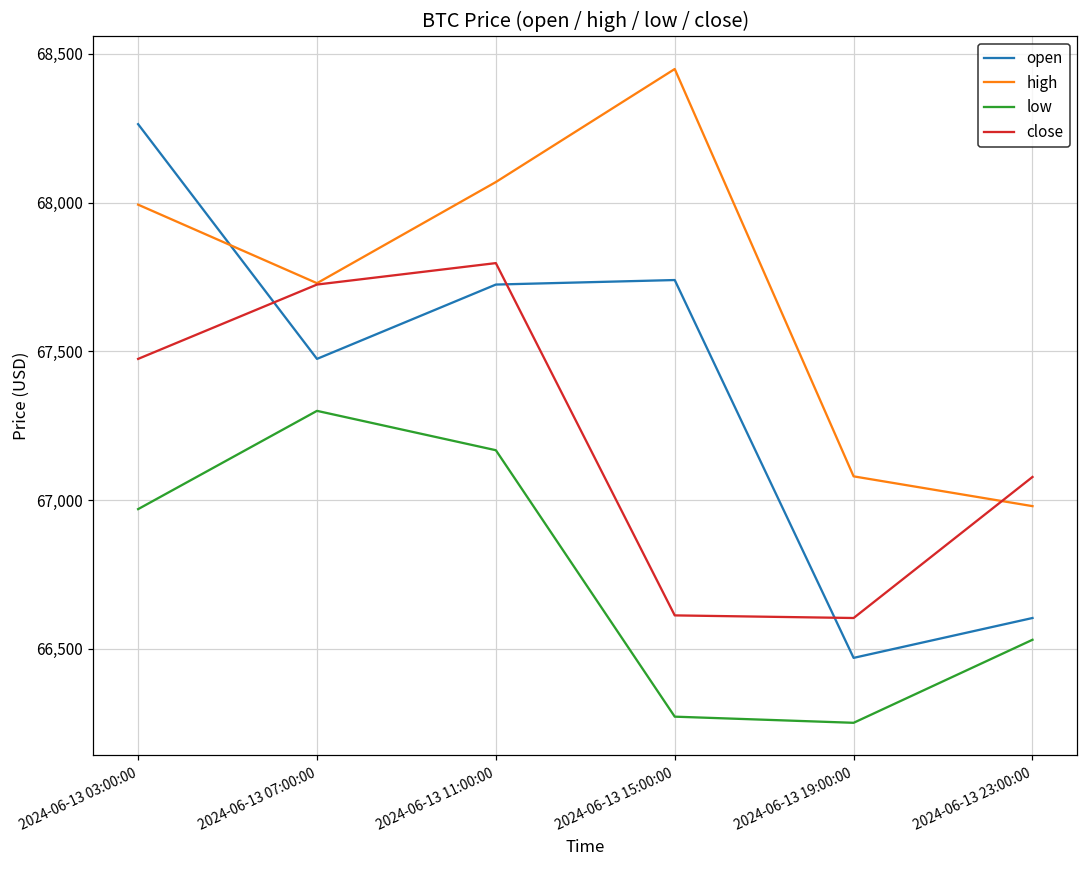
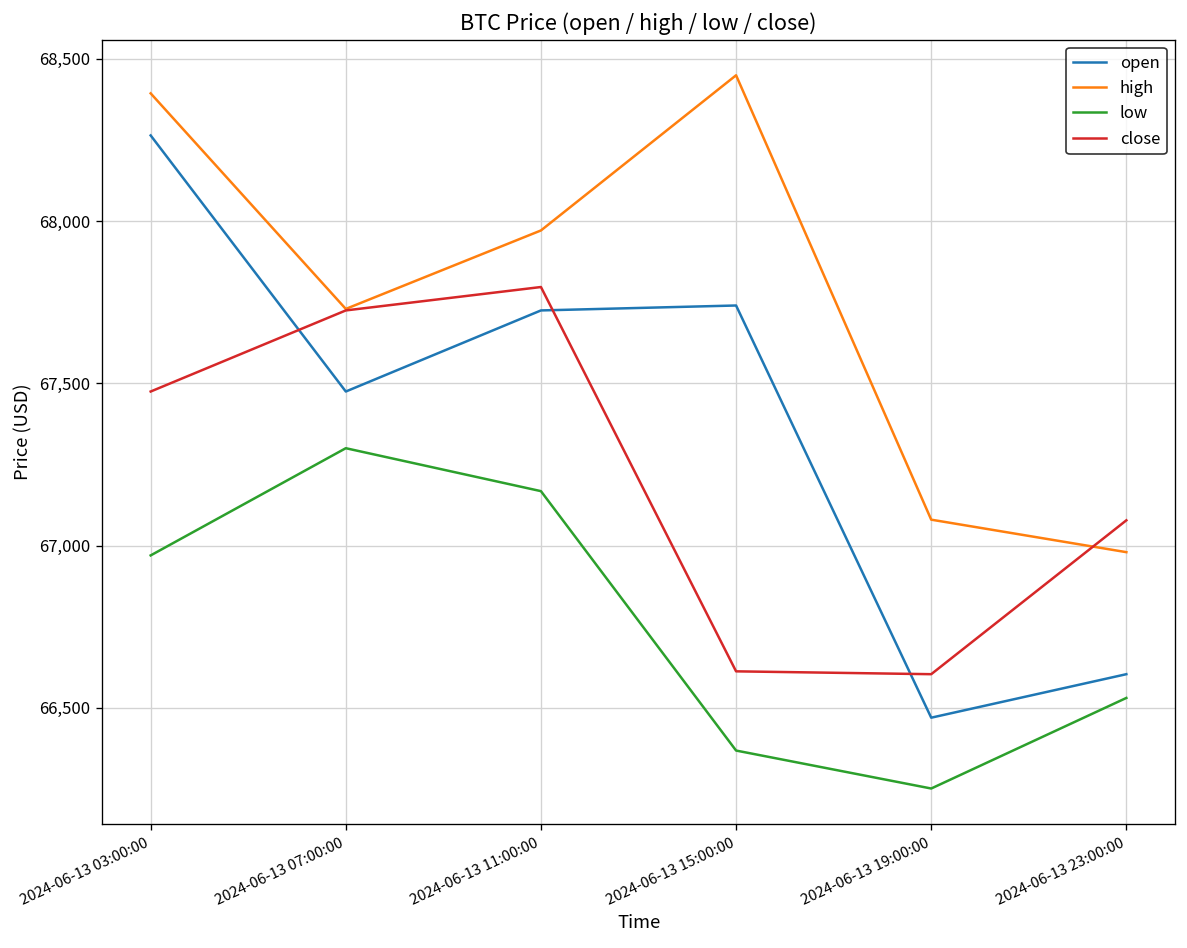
high, 2024-06-13 03:00:00: 67,990 -> 68,390
high, 2024-06-13 11:00:00: 68,070 -> 67,970
low, 2024-06-13 15:00:00: 66,270 -> 66,370
